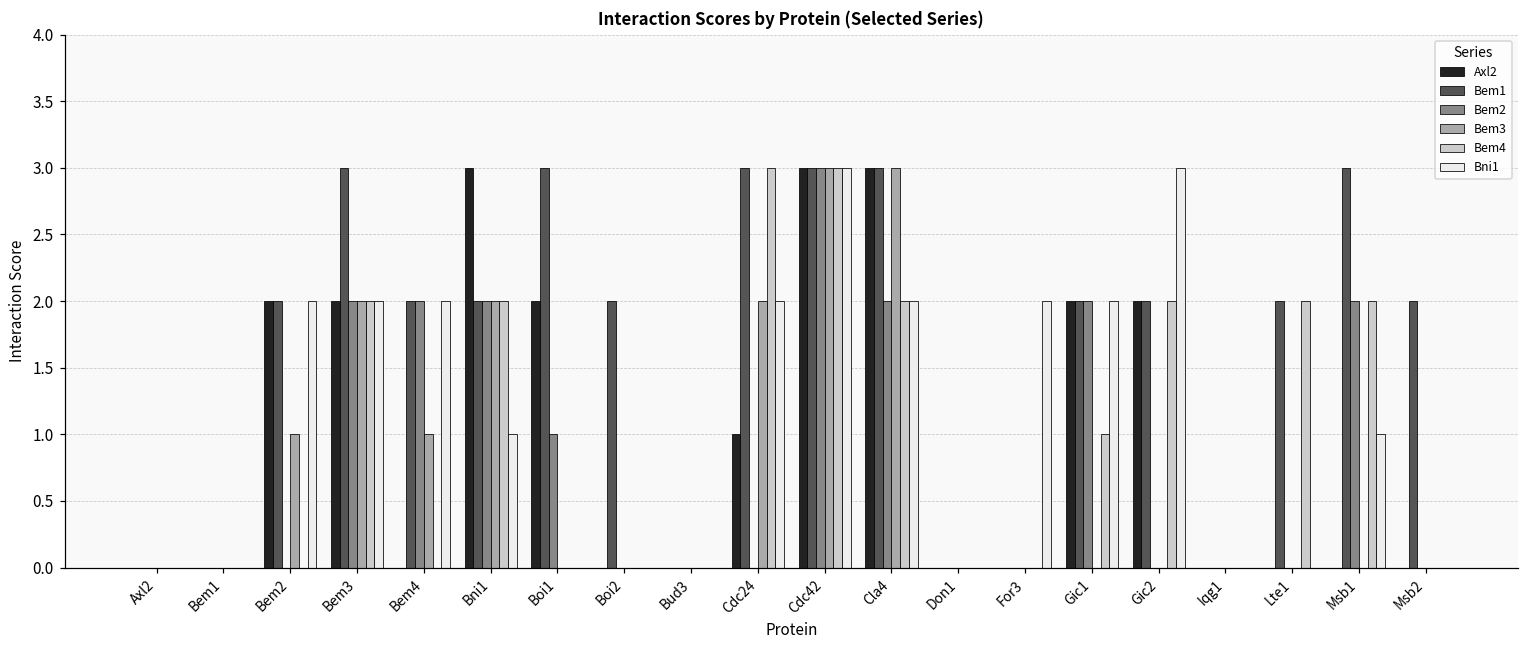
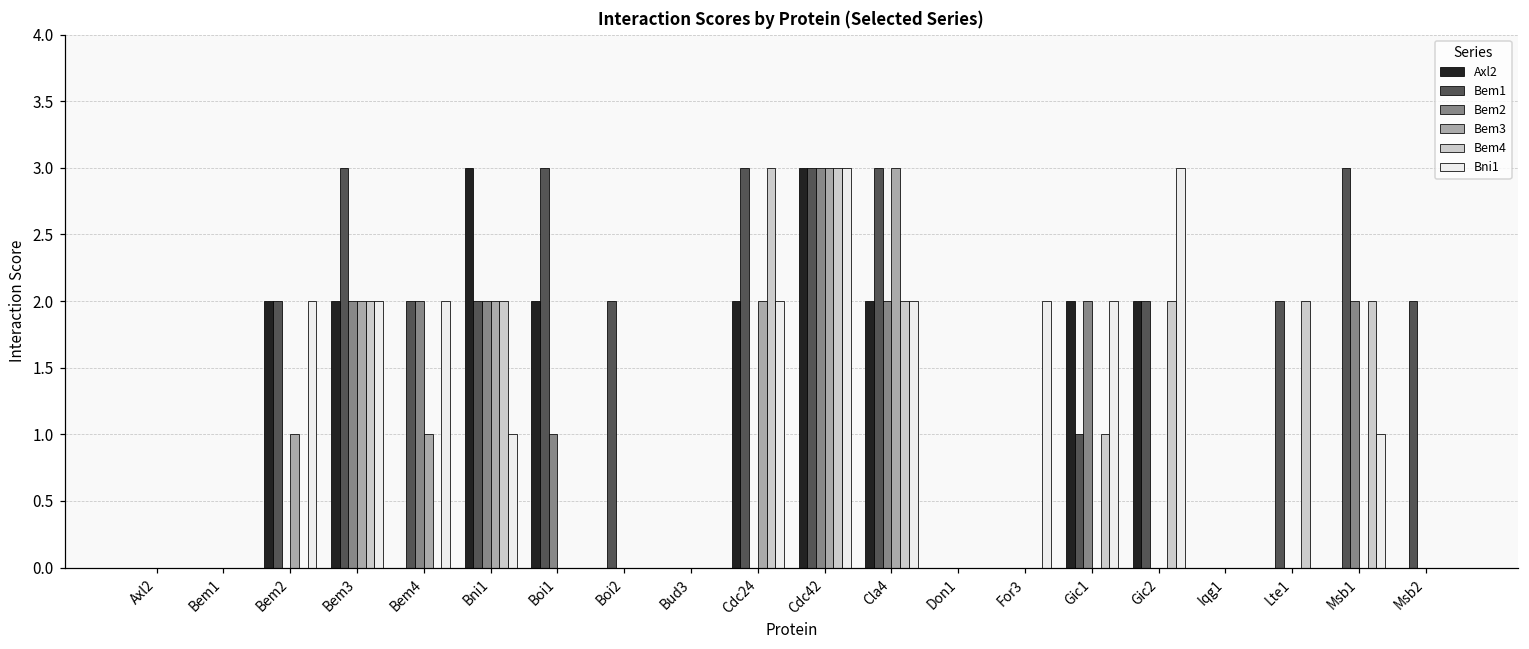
Axl2, Cdc24: 1 -> 2
Axl2, Cla4: 3 -> 2
Bem1, Gic1: 2 -> 1
